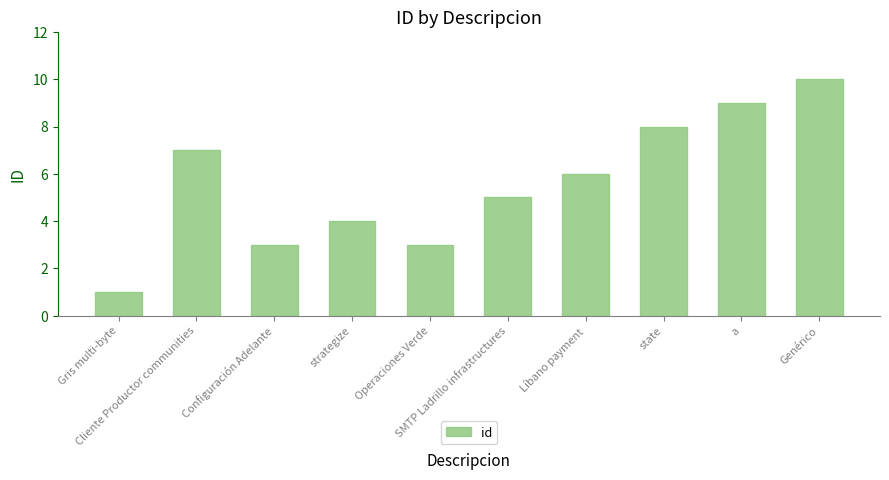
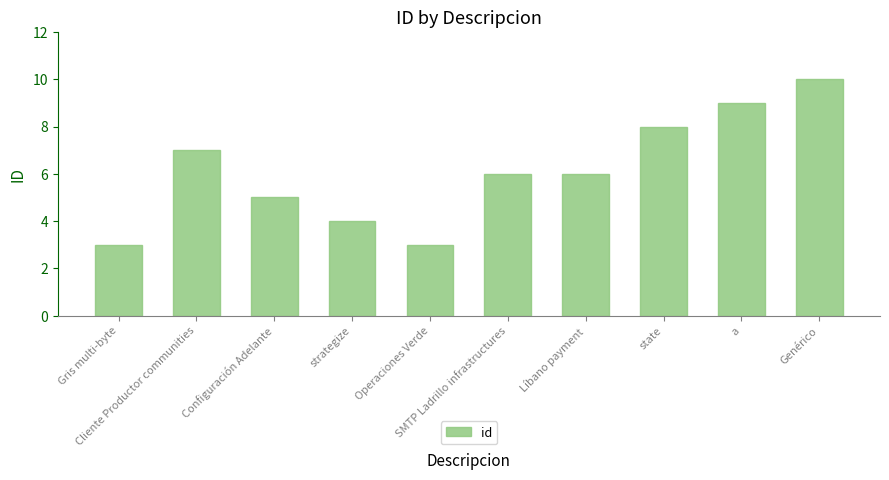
Gris multi-byte: 1 -> 3
Configuración Adelante: 3 -> 5
SMTP Ladrillo infrastructures: 5 -> 6
